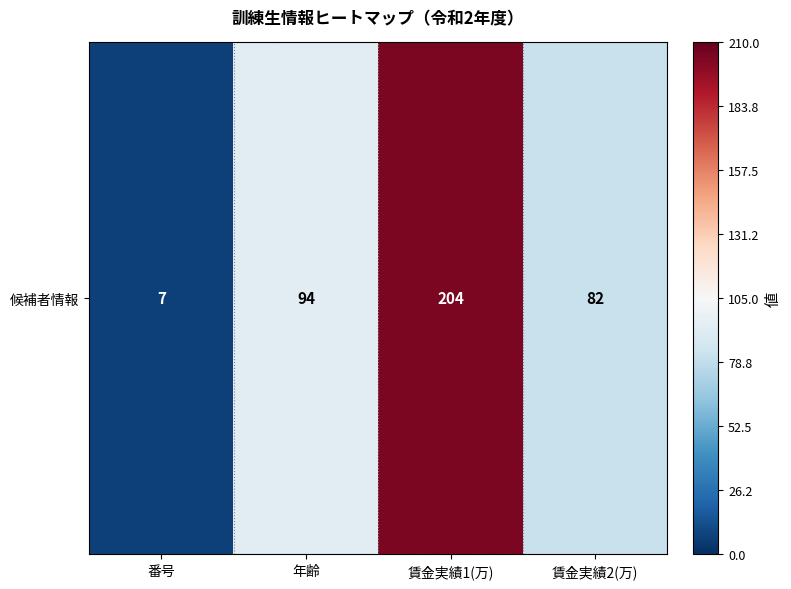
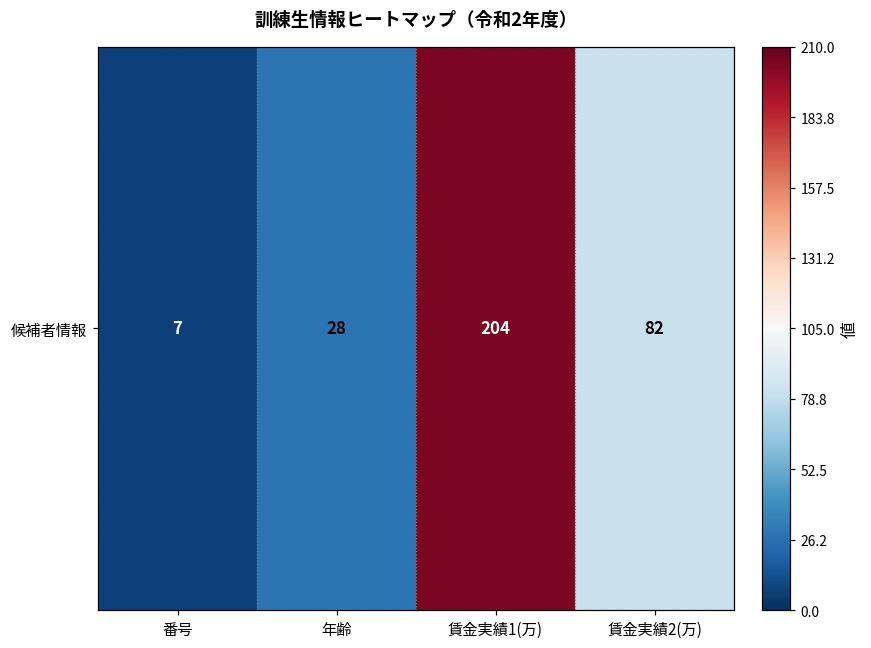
候補者情報, 年齢: 94 -> 28
